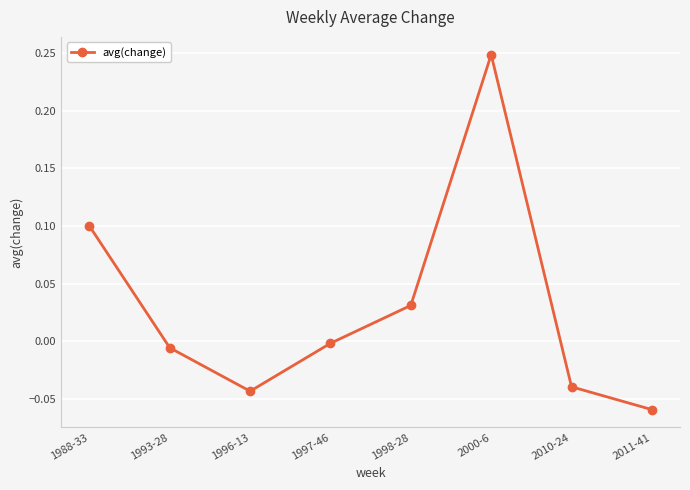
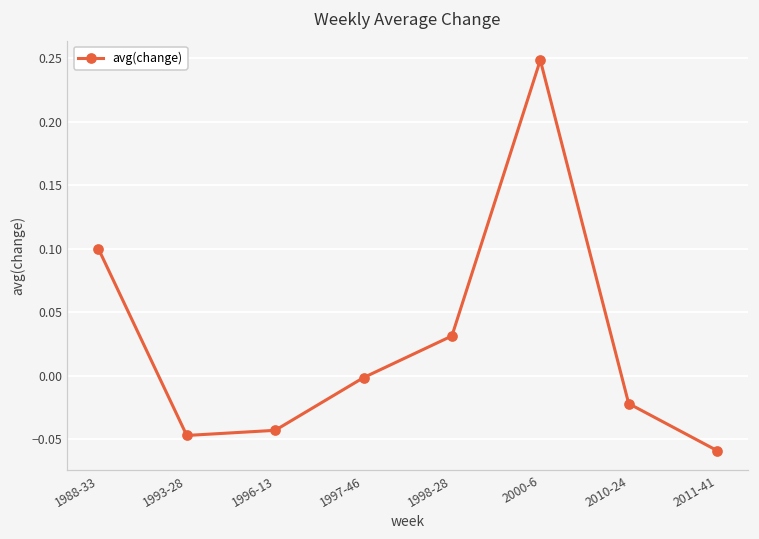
1993-28: -0.005 -> -0.047
2010-24: -0.039 -> -0.022
